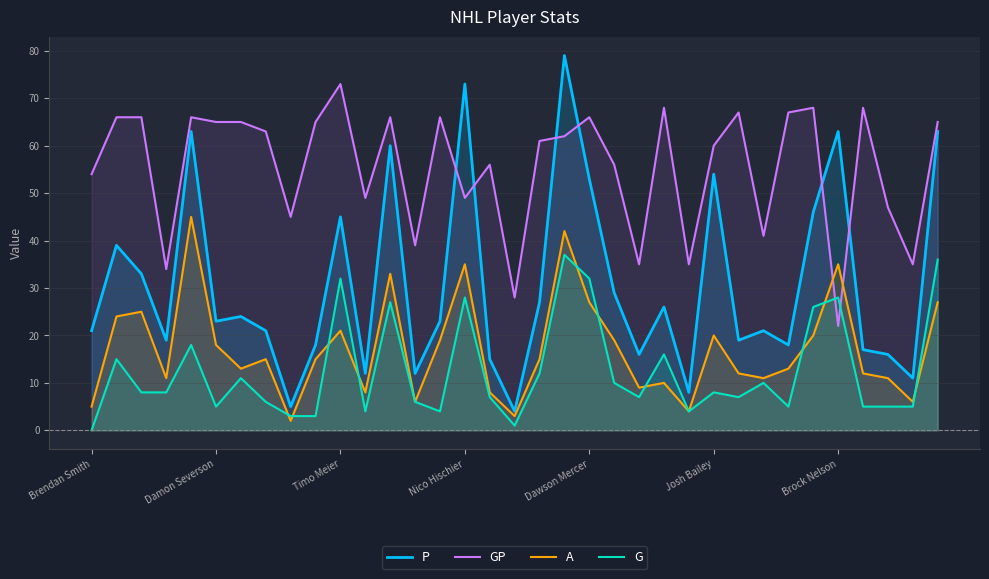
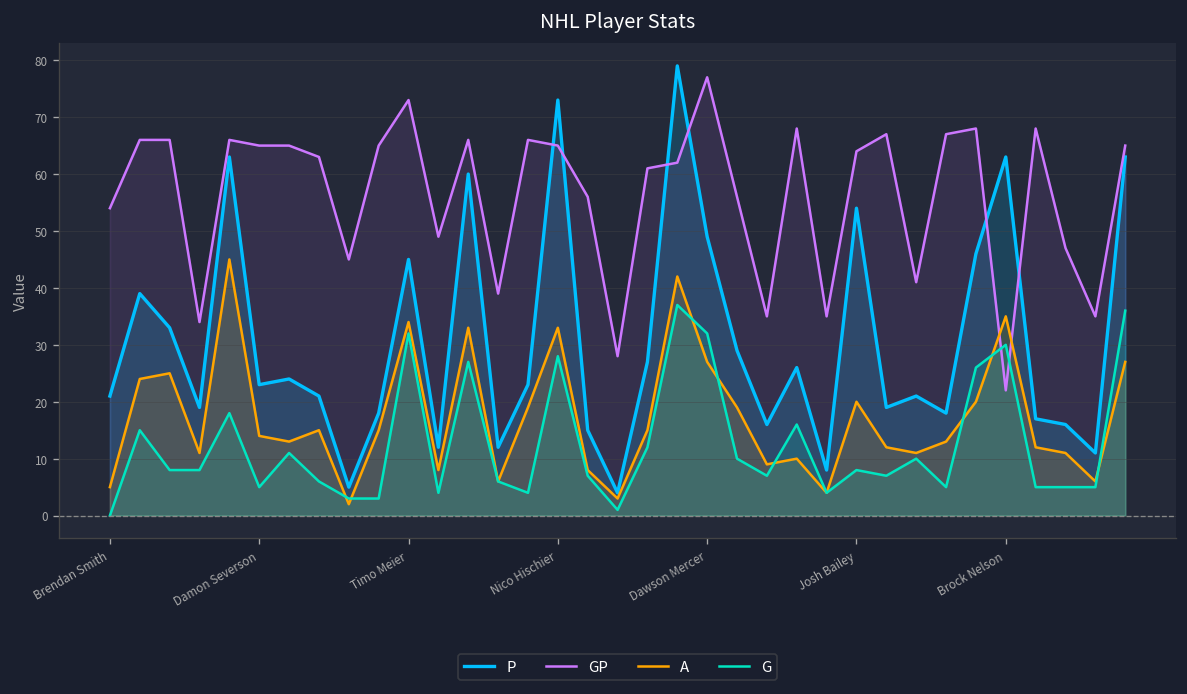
A, Damon Severson: 18 -> 14
A, Timo Meier: 21 -> 34
GP, Nico Hischier: 49 -> 65
A, Nico Hischier: 35 -> 33
P, Dawson Mercer: 53 -> 49
GP, Dawson Mercer: 66 -> 77
GP, Josh Bailey: 60 -> 64
G, Brock Nelson: 28 -> 30
